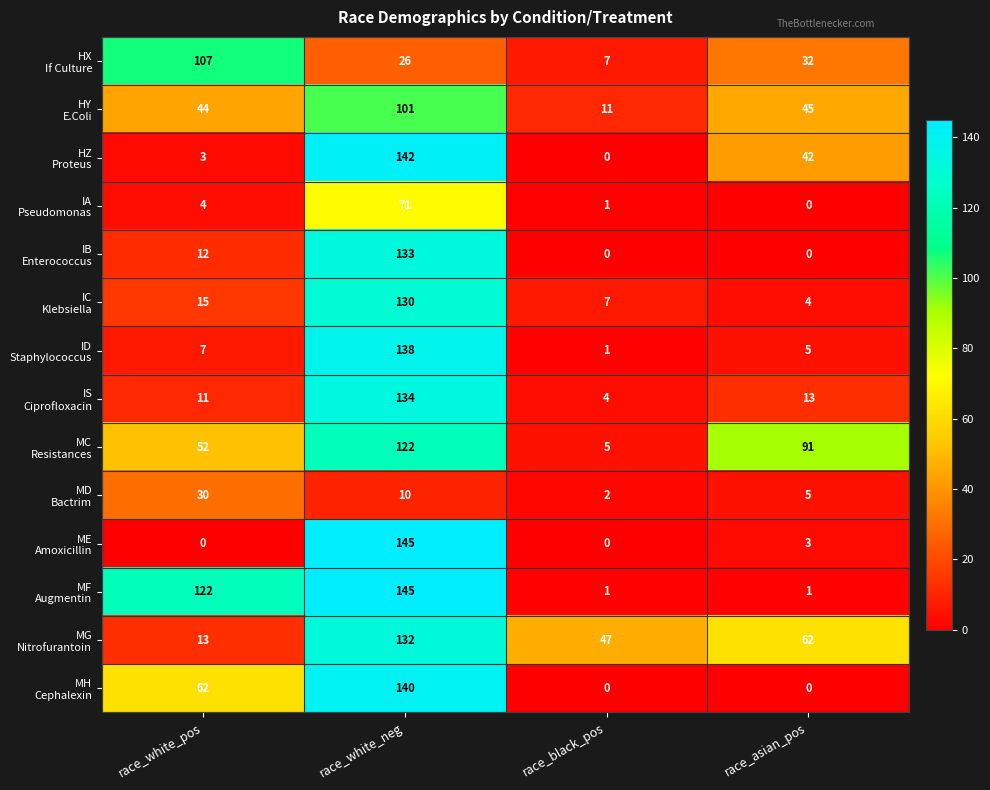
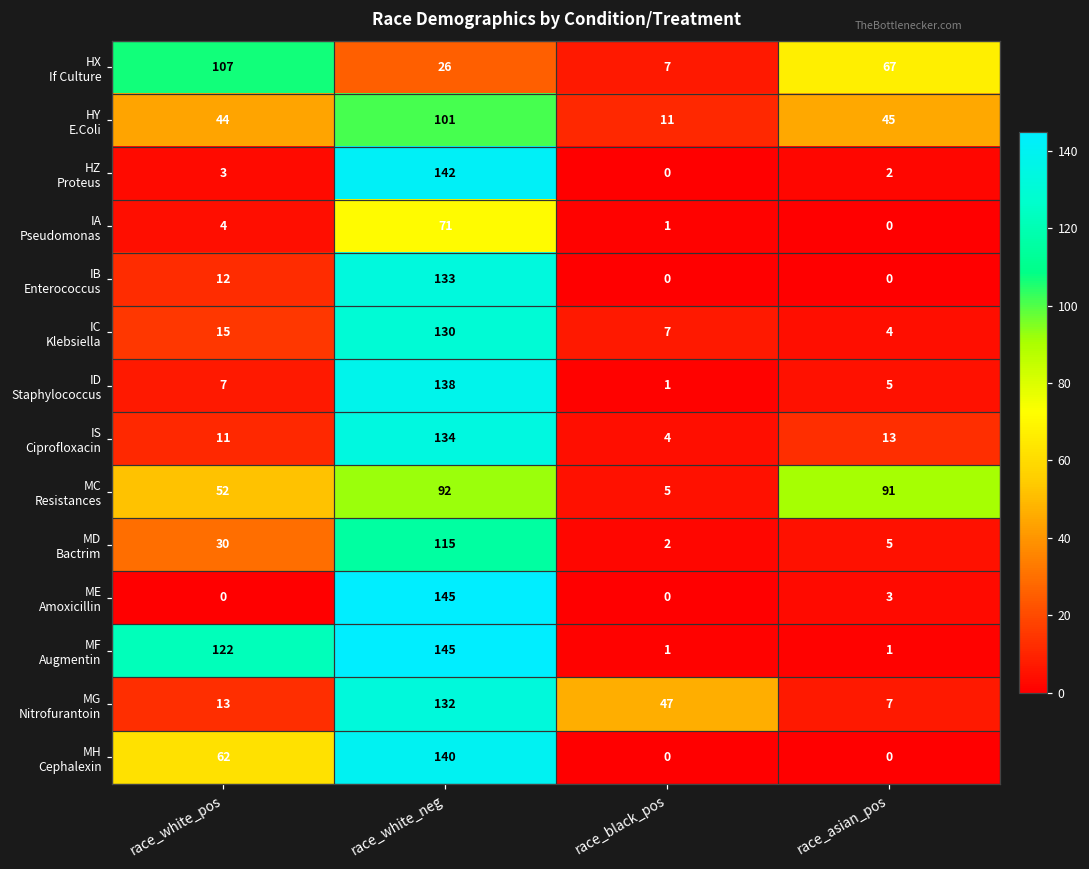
HX If Culture, race_asian_pos: 32 -> 67
HZ Proteus, race_asian_pos: 42 -> 2
MC Resistances, race_white_neg: 122 -> 92
MD Bactrim, race_white_neg: 10 -> 115
MG Nitrofurantoin, race_asian_pos: 62 -> 7
